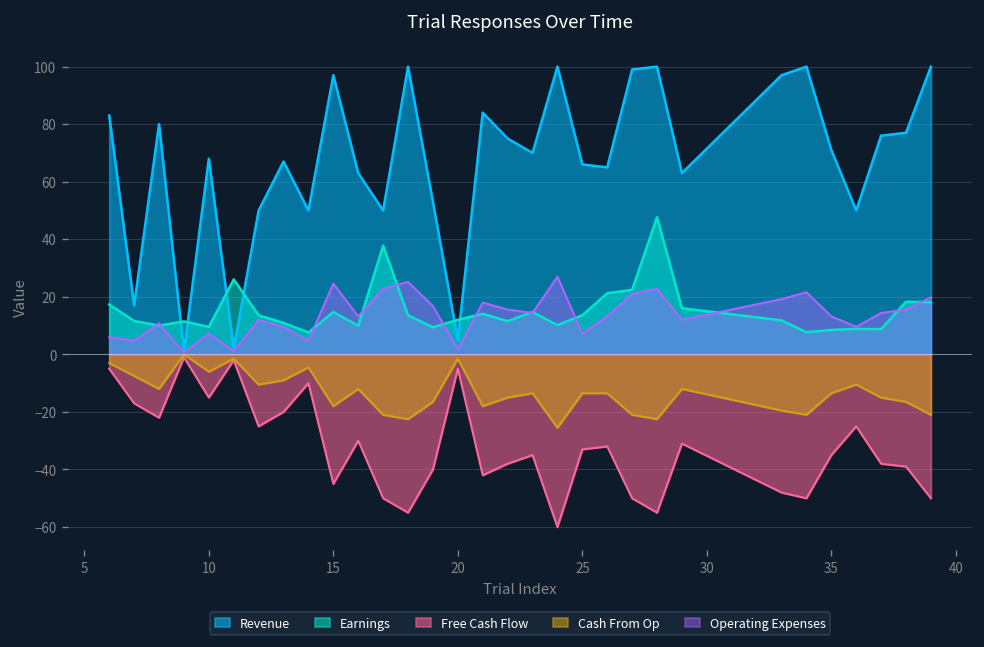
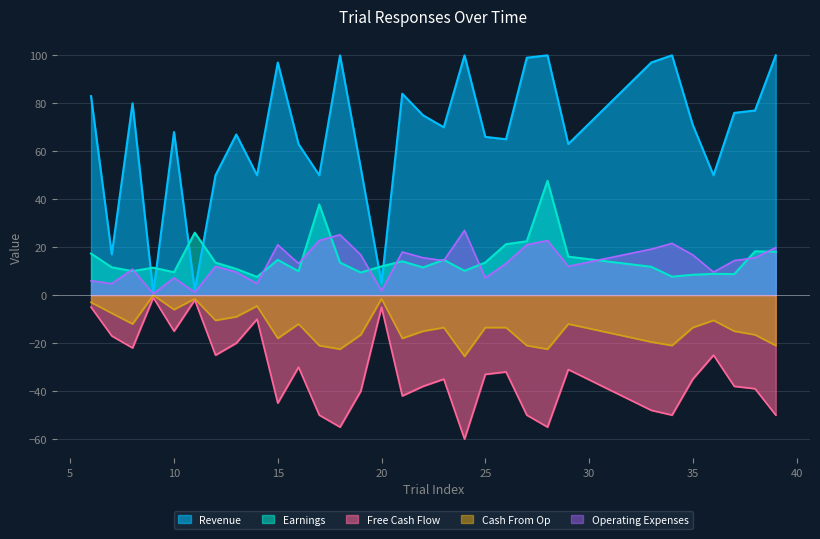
Operating Expenses, 15: 25 -> 21
Operating Expenses, 35: 13 -> 17
